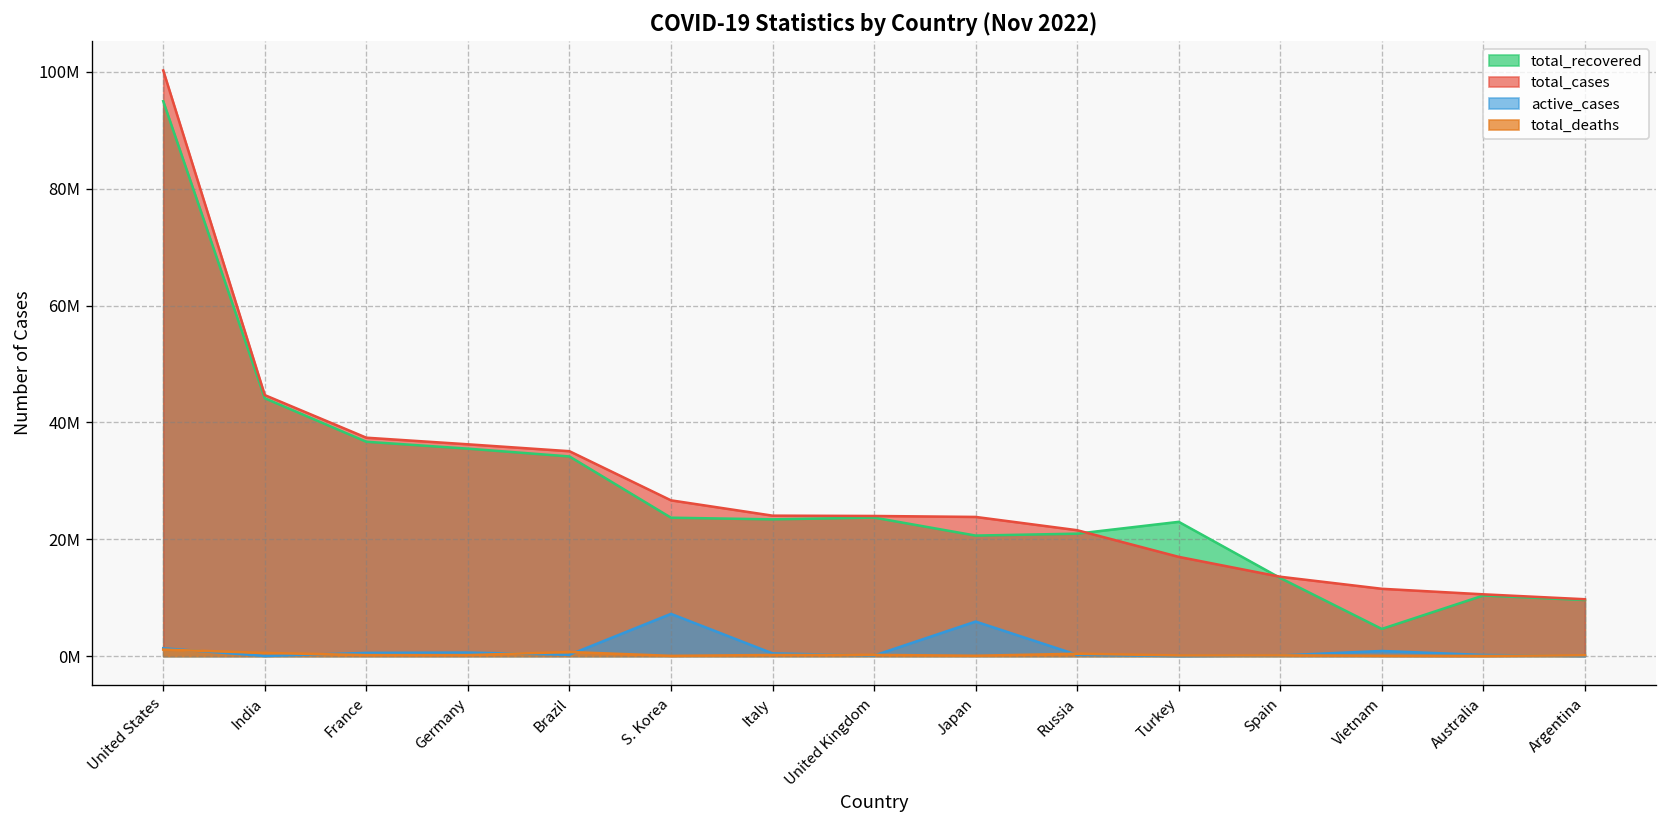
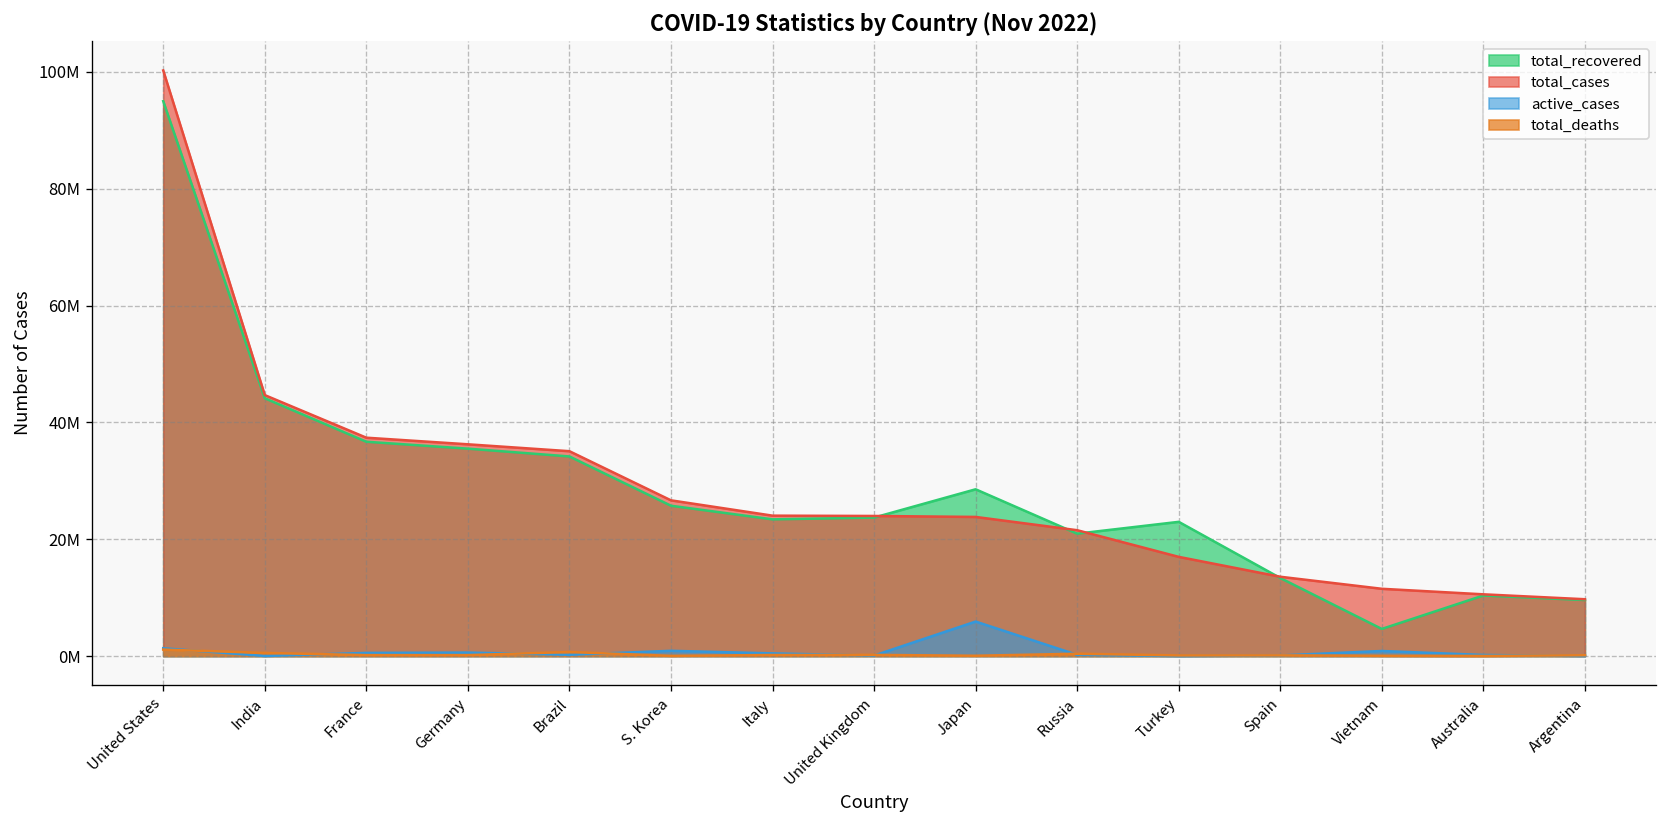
total_recovered, S. Korea: 24000000 -> 26000000
active_cases, S. Korea: 7000000 -> 1000000
total_recovered, Japan: 21000000 -> 29000000
